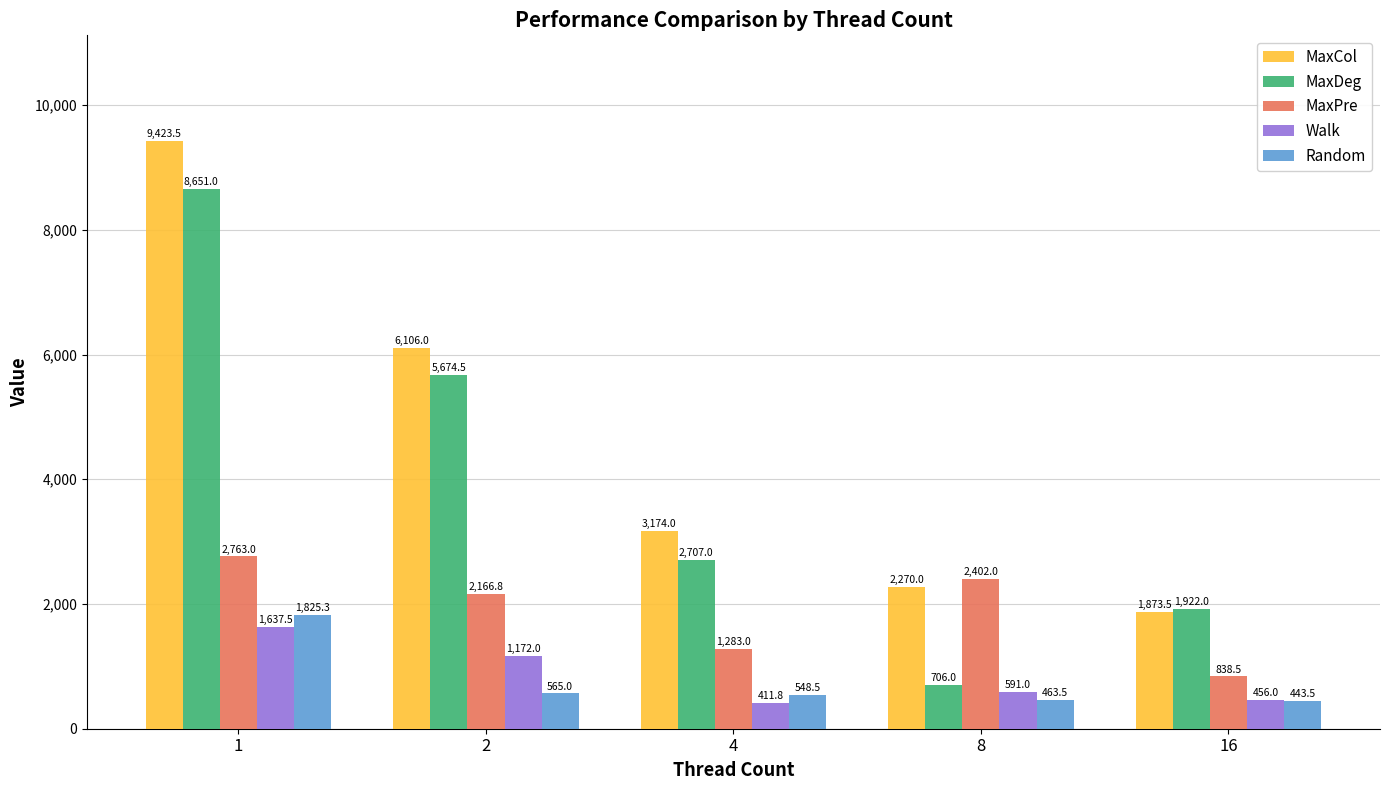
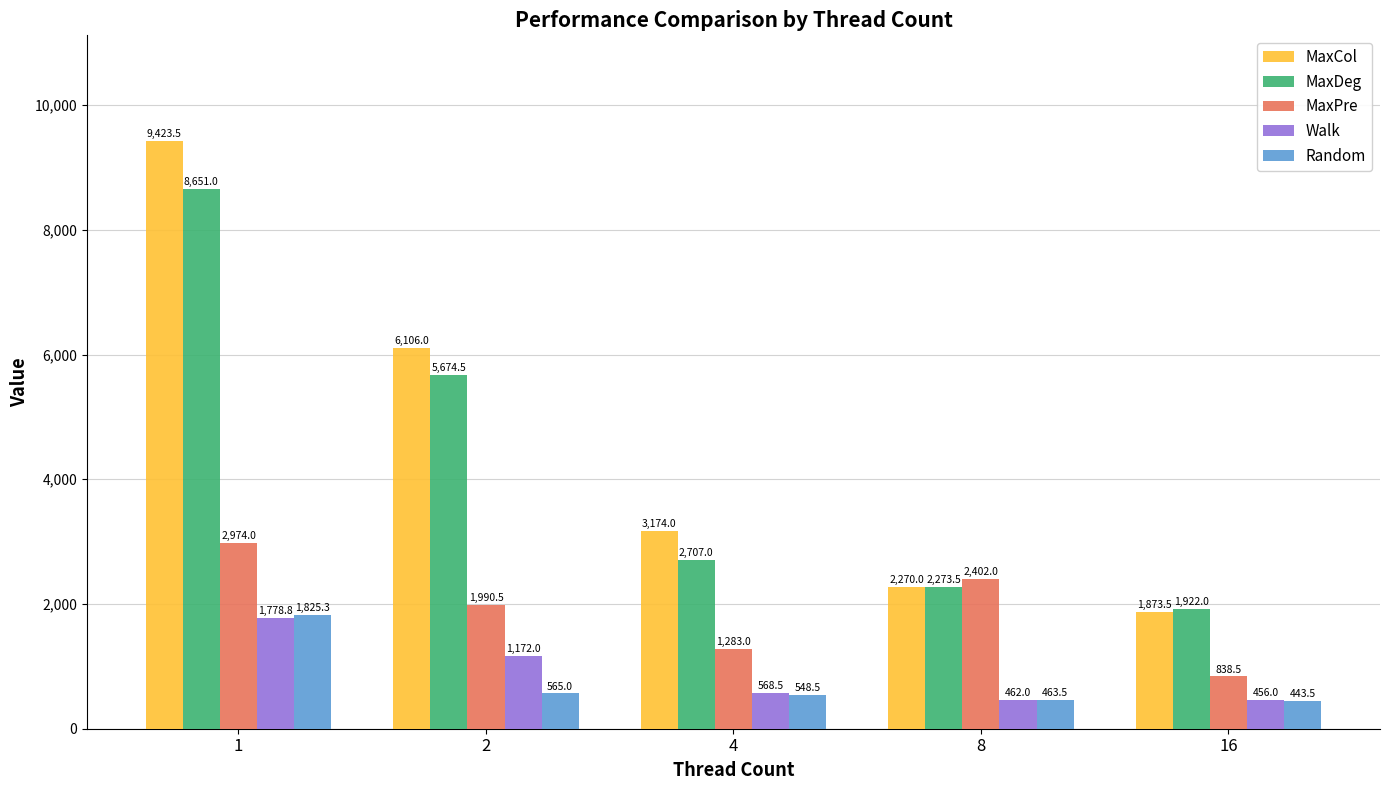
MaxPre, 1: 2,763.0 -> 2,974.0
Walk, 1: 1,637.5 -> 1,778.8
MaxPre, 2: 2,166.8 -> 1,990.5
Walk, 4: 411.8 -> 568.5
MaxDeg, 8: 706.0 -> 2,273.5
Walk, 8: 591.0 -> 462.0
